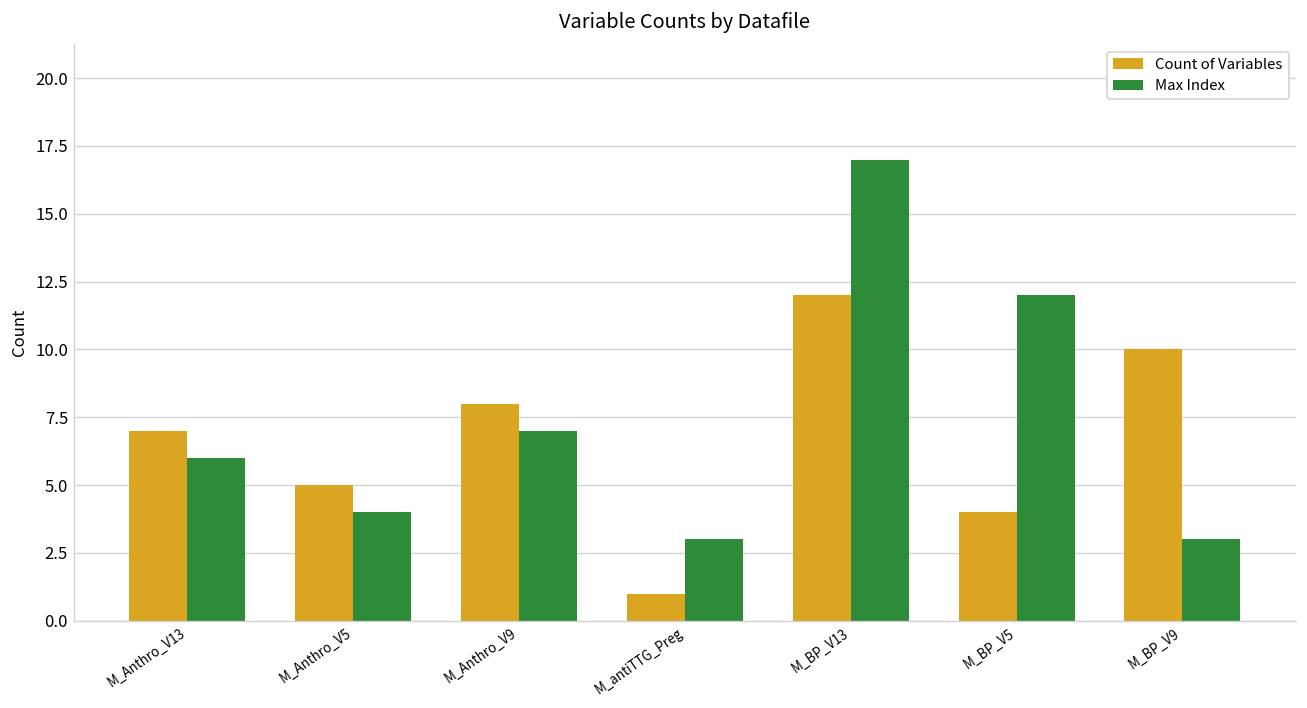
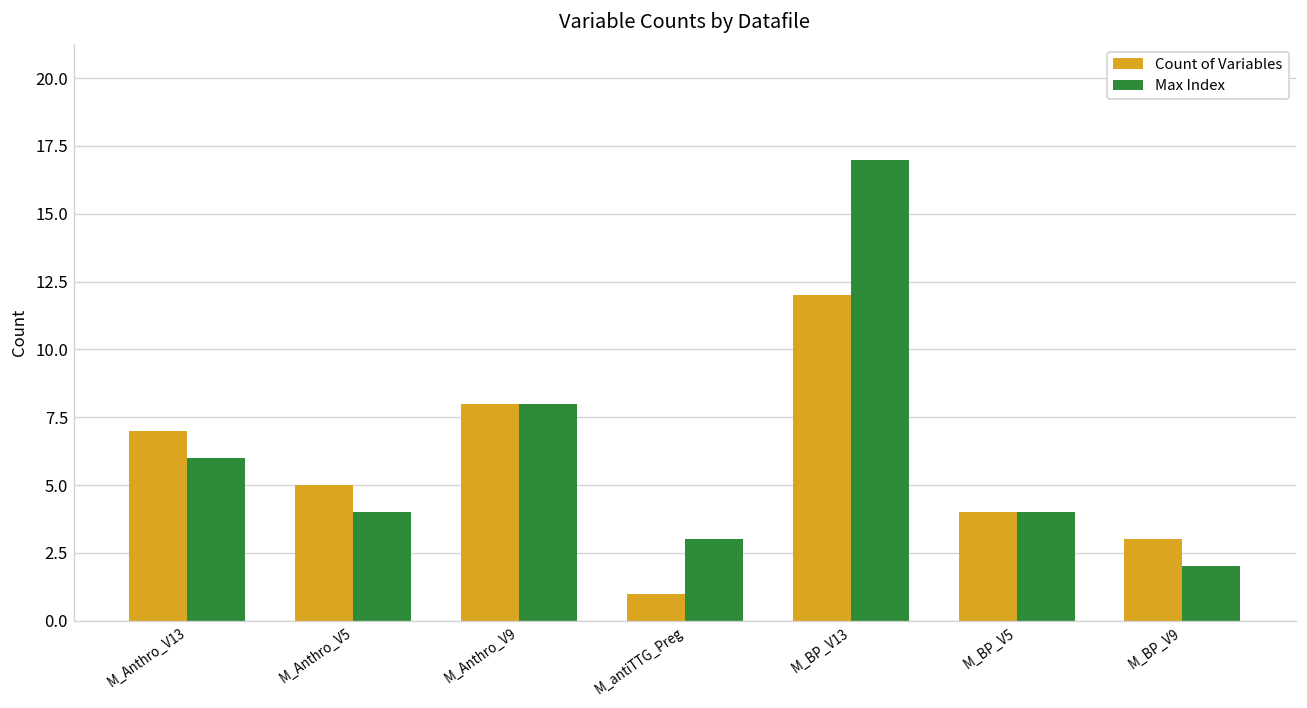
Max Index, M_Anthro_V9: 7 -> 8
Max Index, M_BP_V5: 12 -> 4
Count of Variables, M_BP_V9: 10 -> 3
Max Index, M_BP_V9: 3 -> 2
